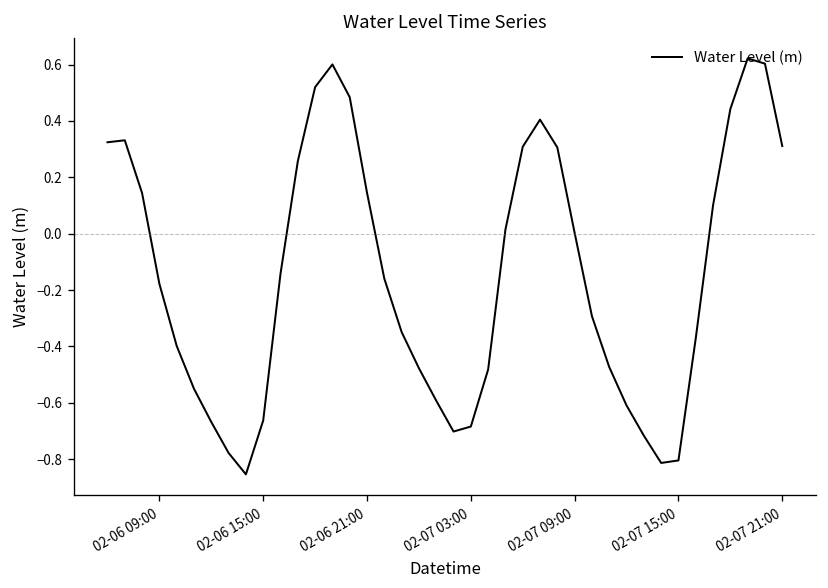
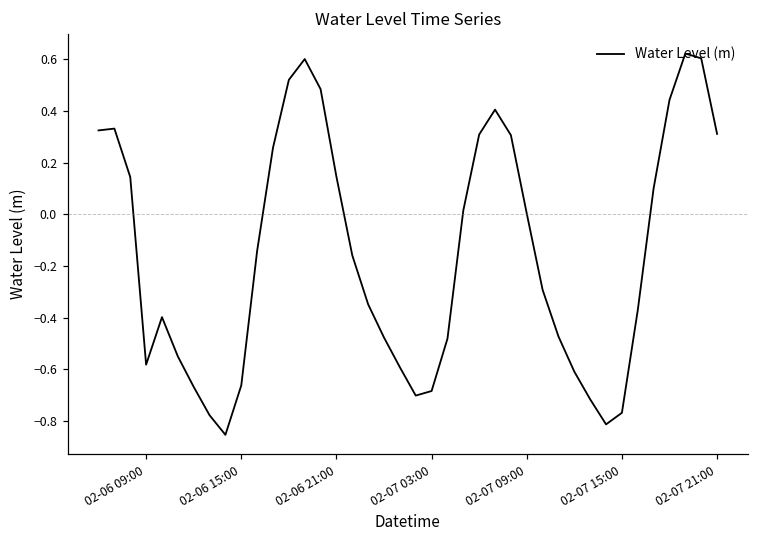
02-06 09:00: -0.18 -> -0.58
02-07 15:00: -0.80 -> -0.77
